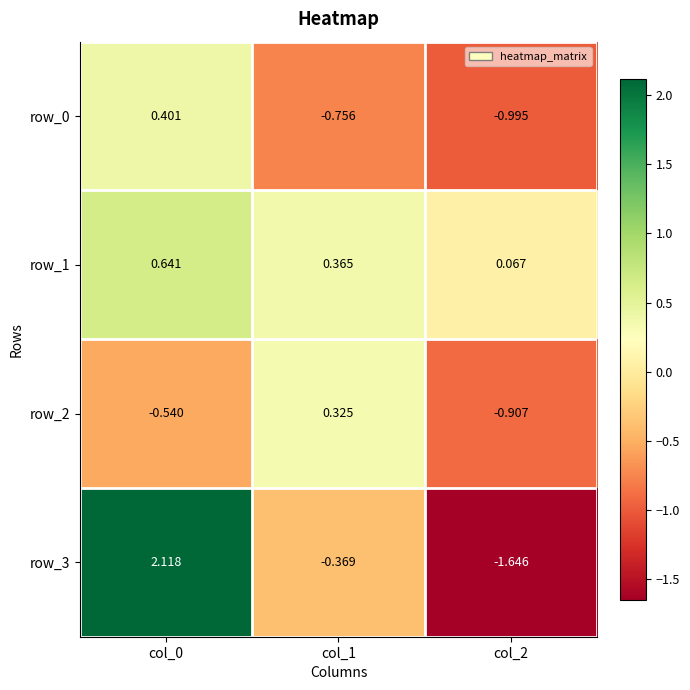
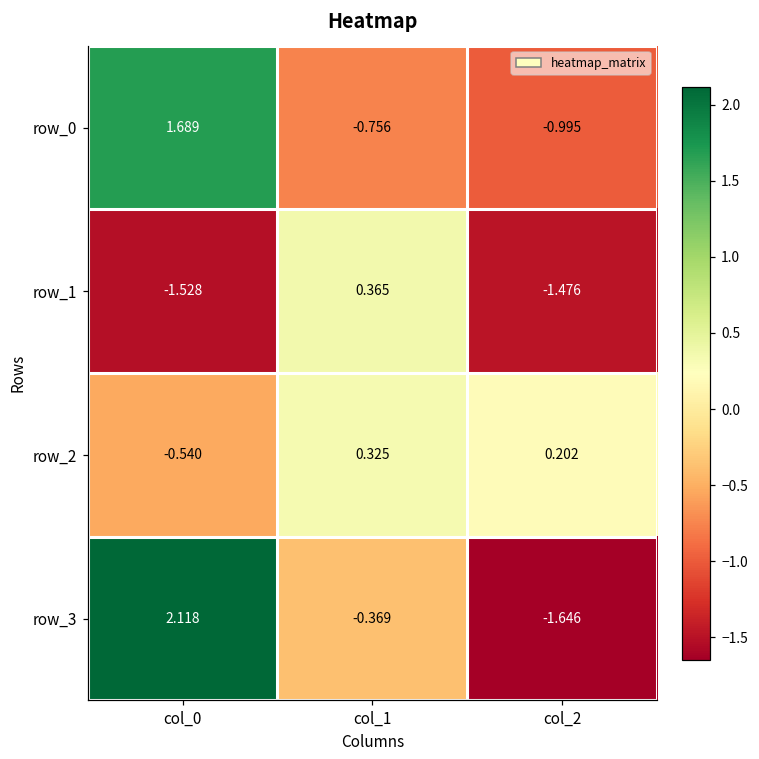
row_0, col_0: 0.401 -> 1.689
row_1, col_0: 0.641 -> -1.528
row_1, col_2: 0.067 -> -1.476
row_2, col_2: -0.907 -> 0.202
